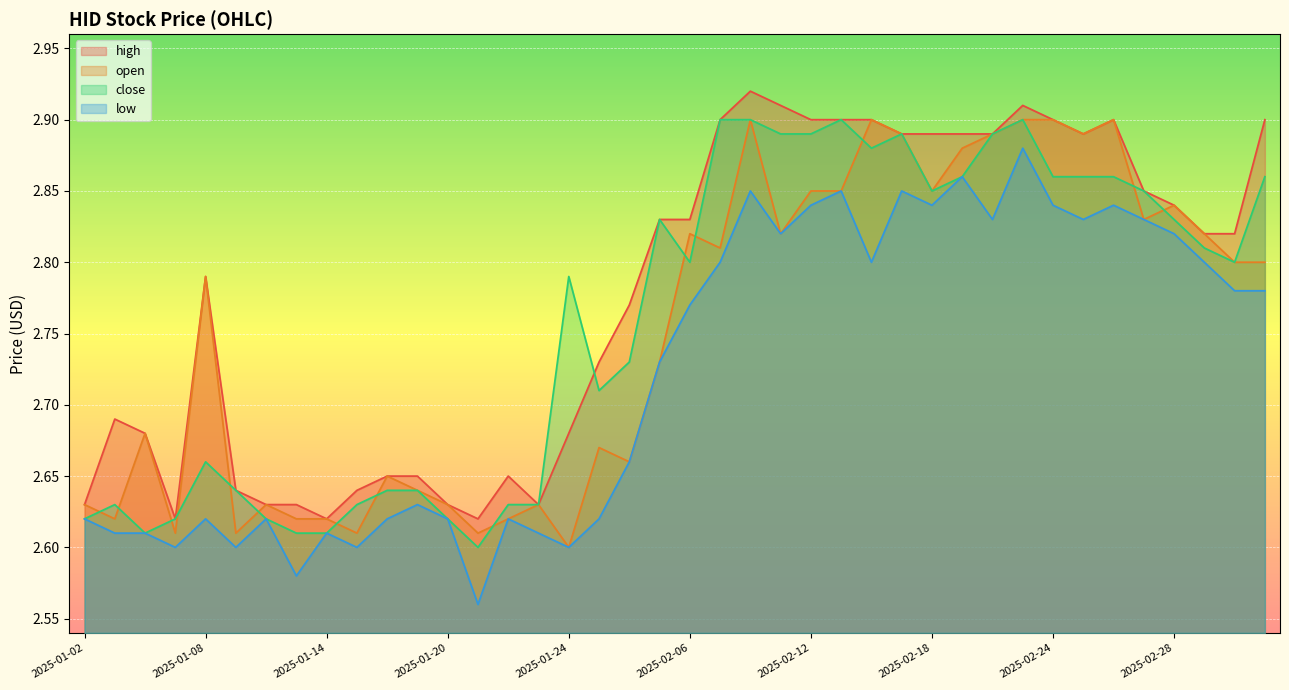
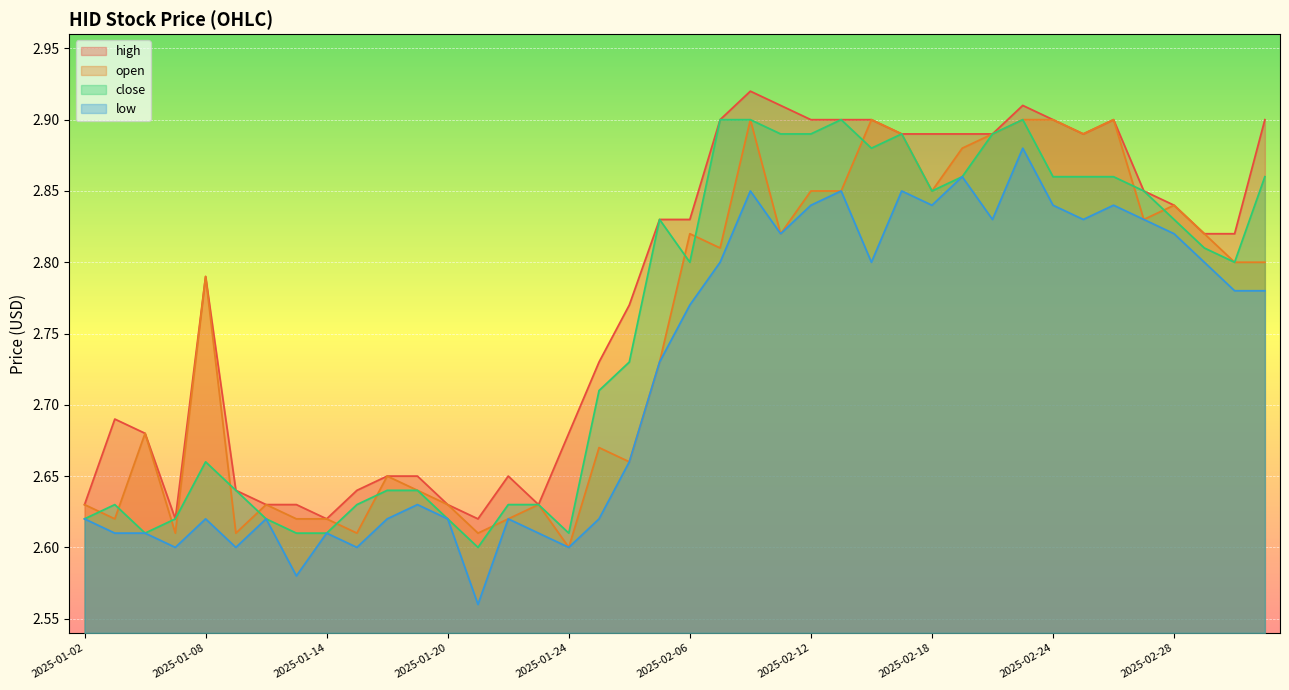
close, 2025-01-24: 2.79 -> 2.61
